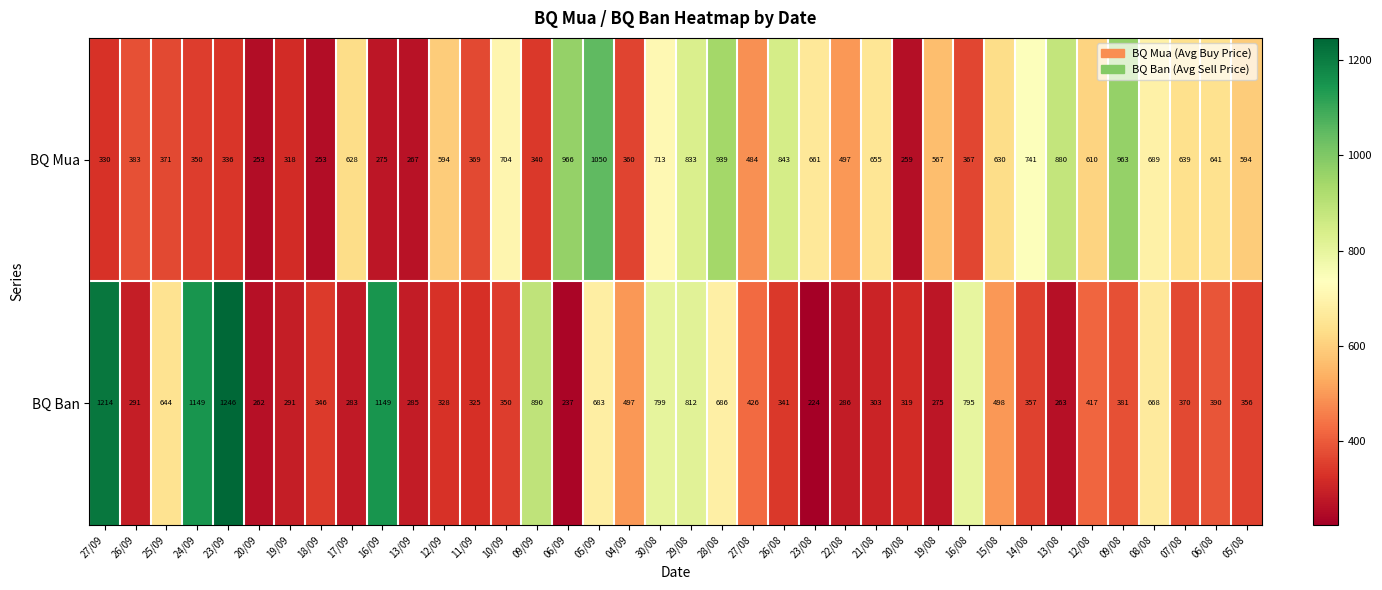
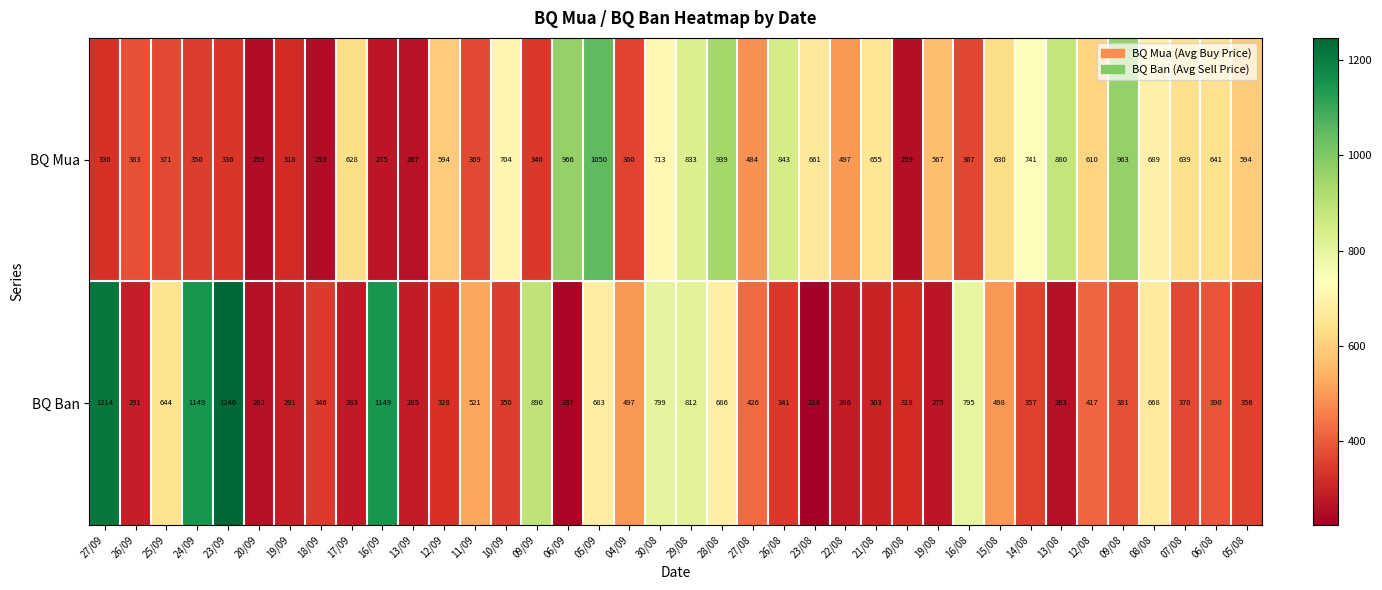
BQ Ban, 11/09: 325 -> 521
